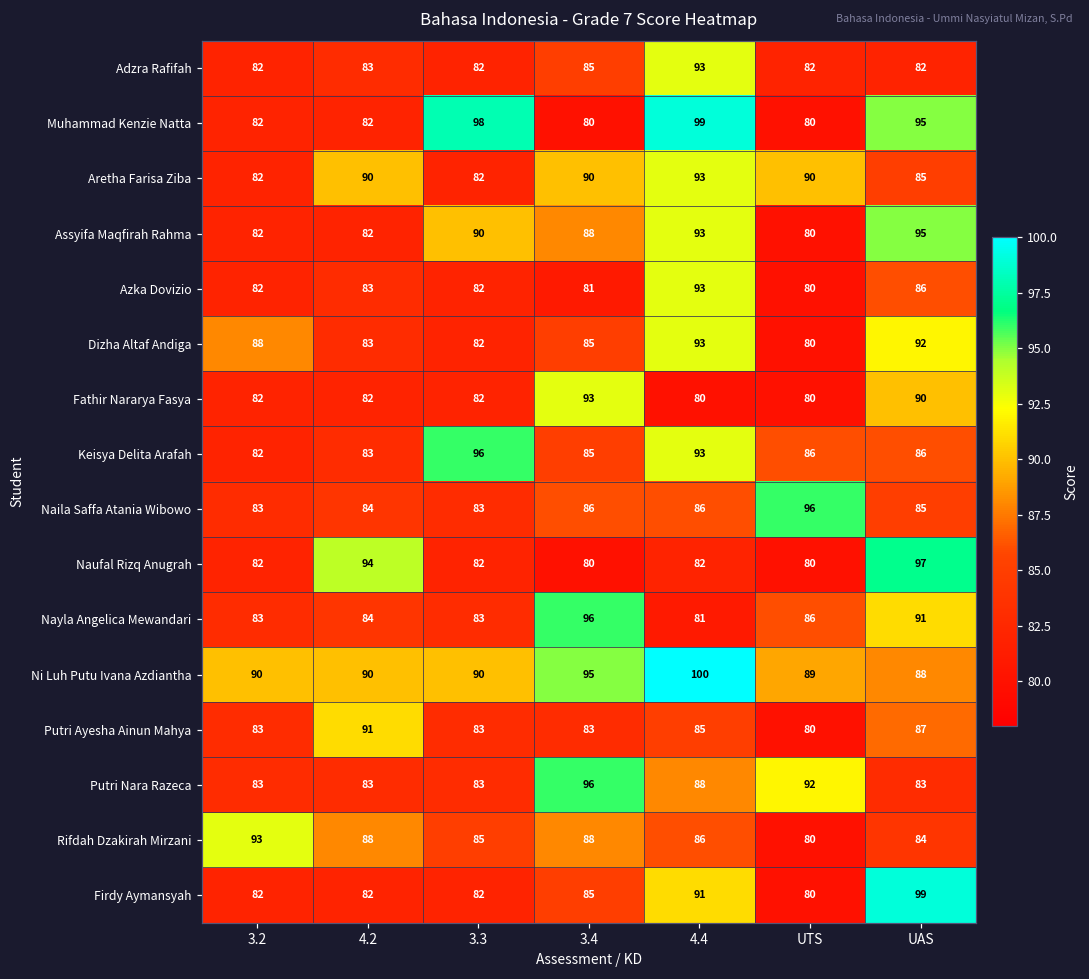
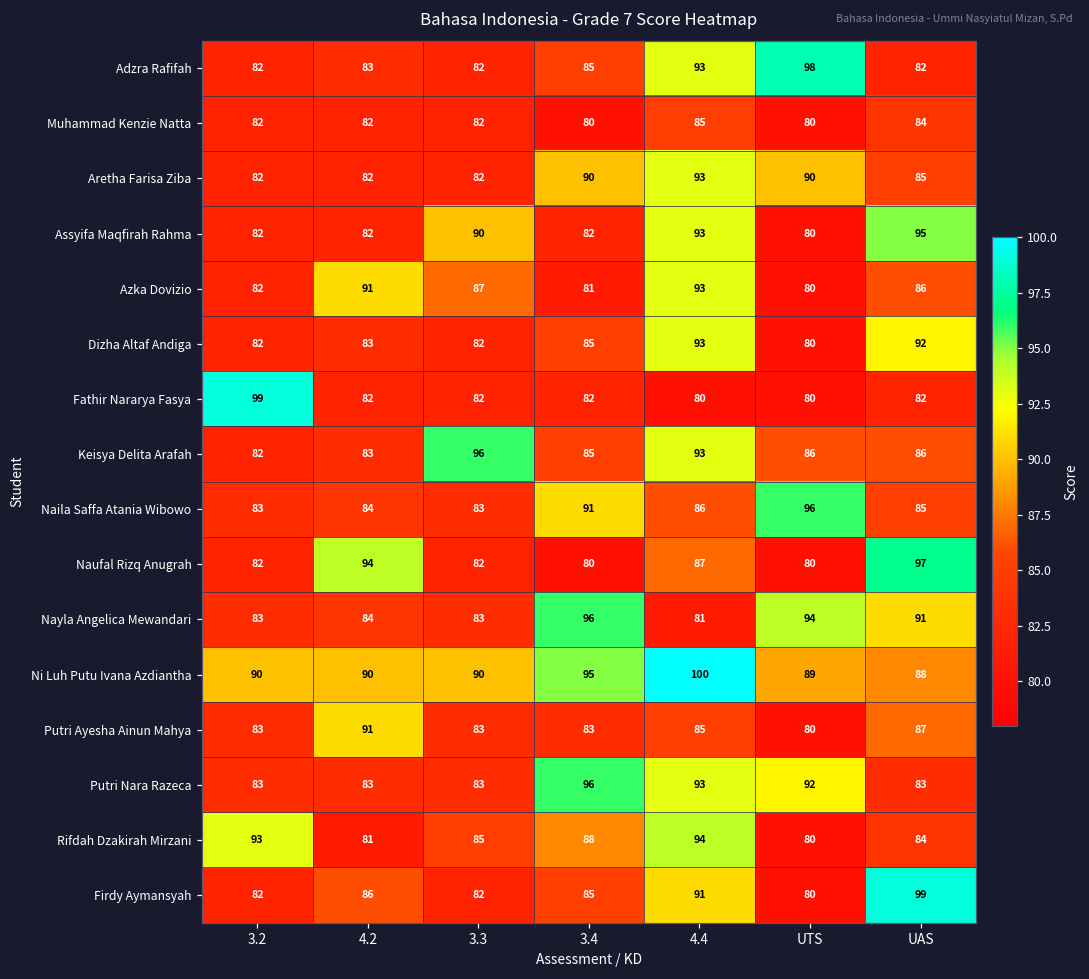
Adzra Rafifah, UTS: 82 -> 98
Muhammad Kenzie Natta, 3.3: 98 -> 82
Muhammad Kenzie Natta, 4.4: 99 -> 85
Muhammad Kenzie Natta, UAS: 95 -> 84
Aretha Farisa Ziba, 4.2: 90 -> 82
Assyifa Maqfirah Rahma, 3.4: 88 -> 82
Azka Dovizio, 4.2: 83 -> 91
Azka Dovizio, 3.3: 82 -> 87
Dizha Altaf Andiga, 3.2: 88 -> 82
Fathir Nararya Fasya, 3.2: 82 -> 99
Fathir Nararya Fasya, 3.4: 93 -> 82
Fathir Nararya Fasya, UAS: 90 -> 82
Naila Saffa Atania Wibowo, 3.4: 86 -> 91
Naufal Rizq Anugrah, 4.4: 82 -> 87
Nayla Angelica Mewandari, UTS: 86 -> 94
Putri Nara Razeca, 4.4: 88 -> 93
Rifdah Dzakirah Mirzani, 4.2: 88 -> 81
Rifdah Dzakirah Mirzani, 4.4: 86 -> 94
Firdy Aymansyah, 4.2: 82 -> 86
